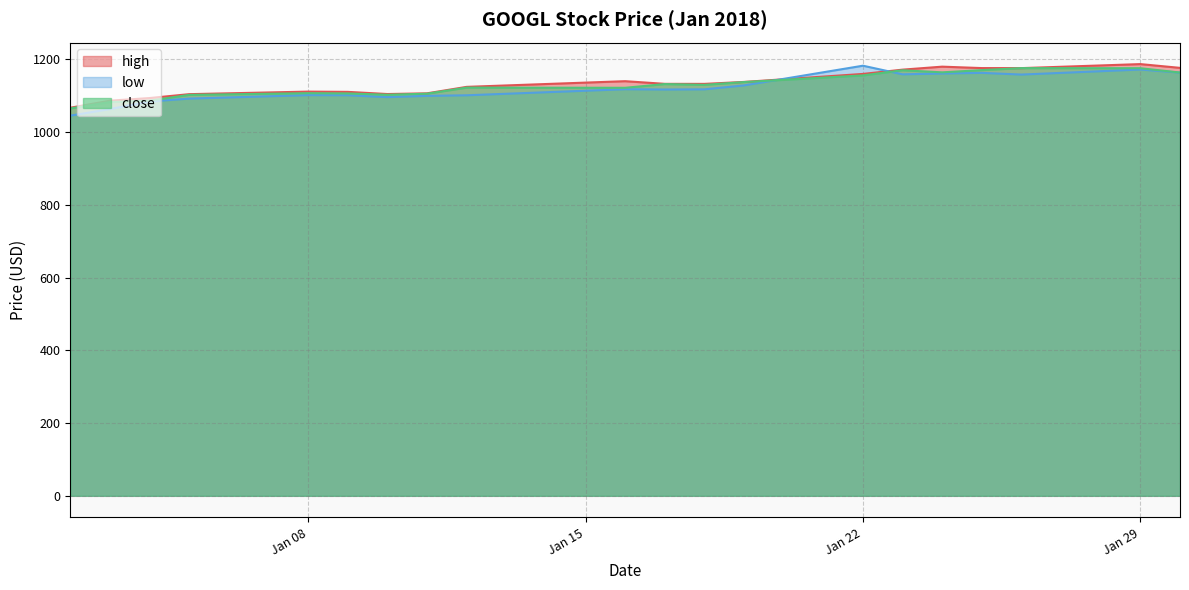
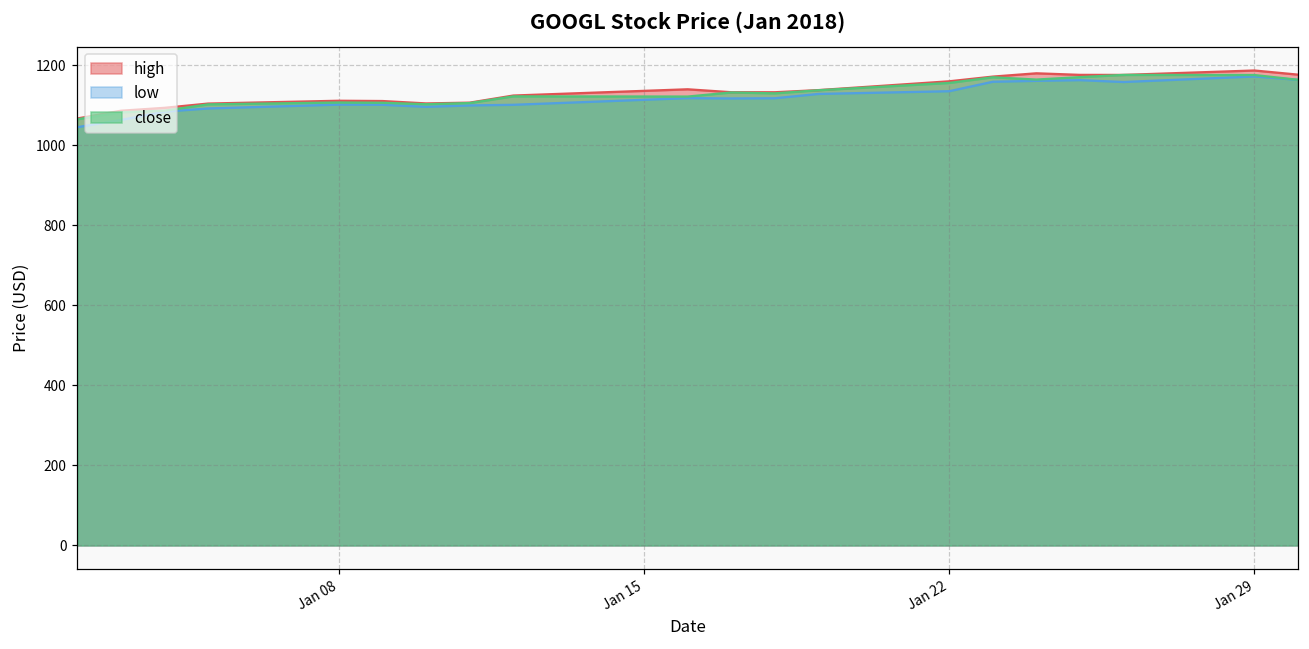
low, Jan 22: 1180 -> 1140
